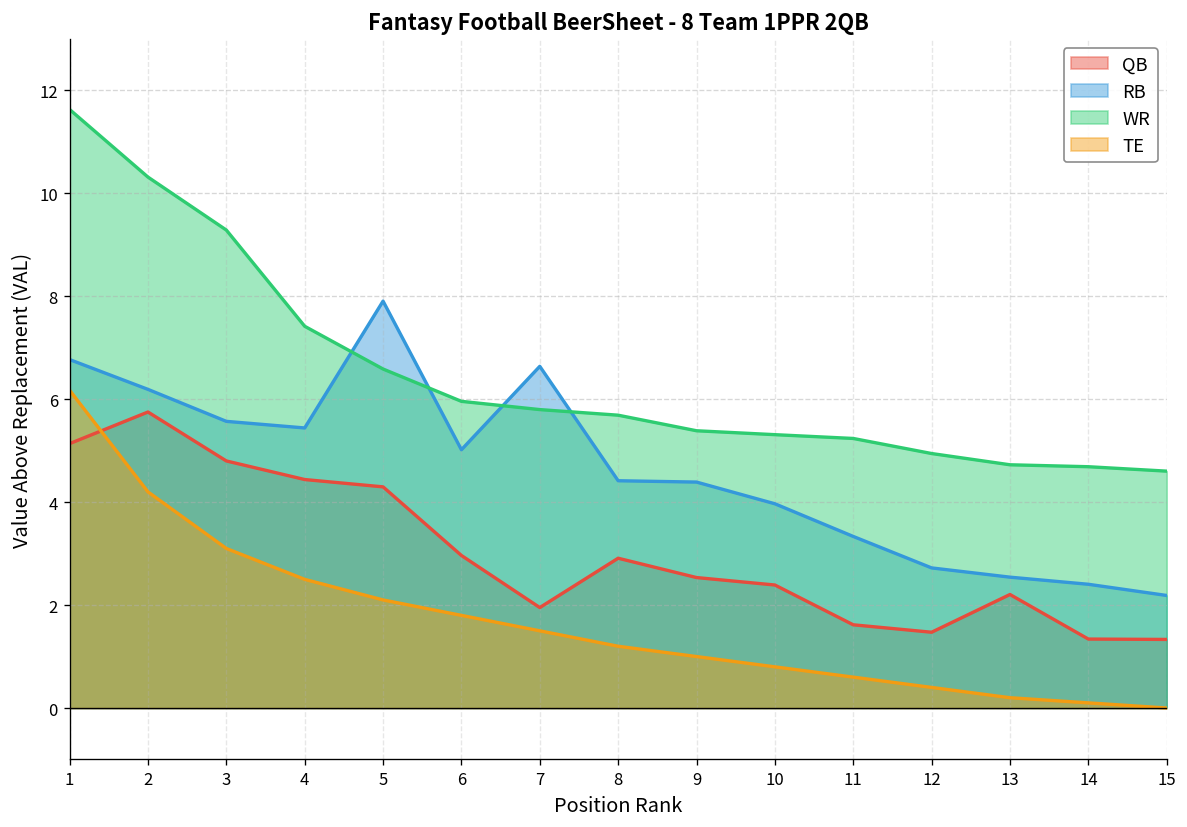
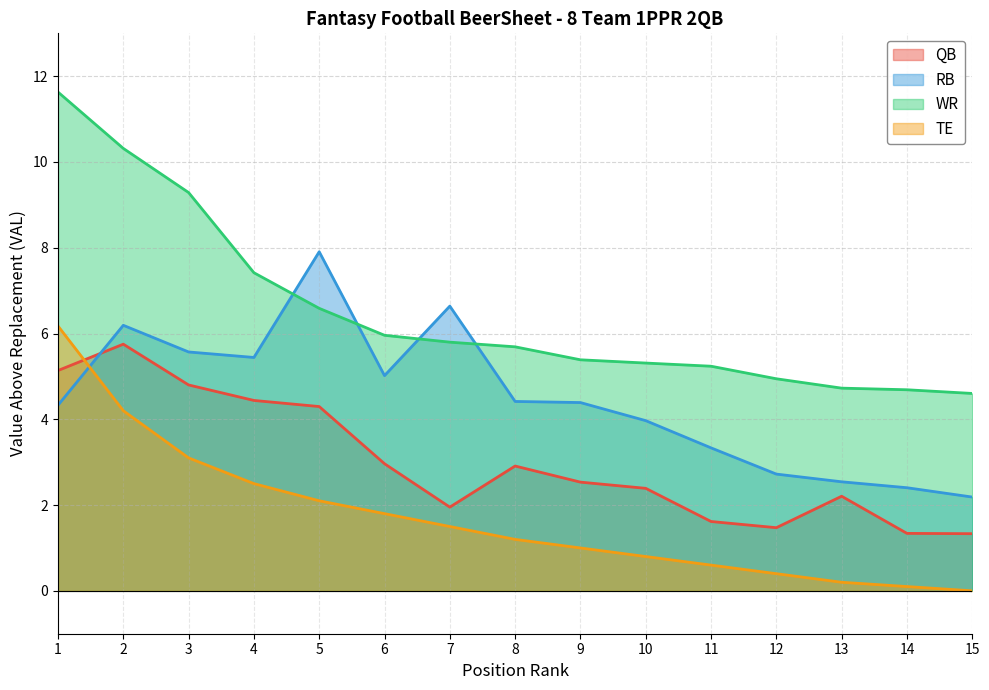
RB, 1: 6.8 -> 4.3
